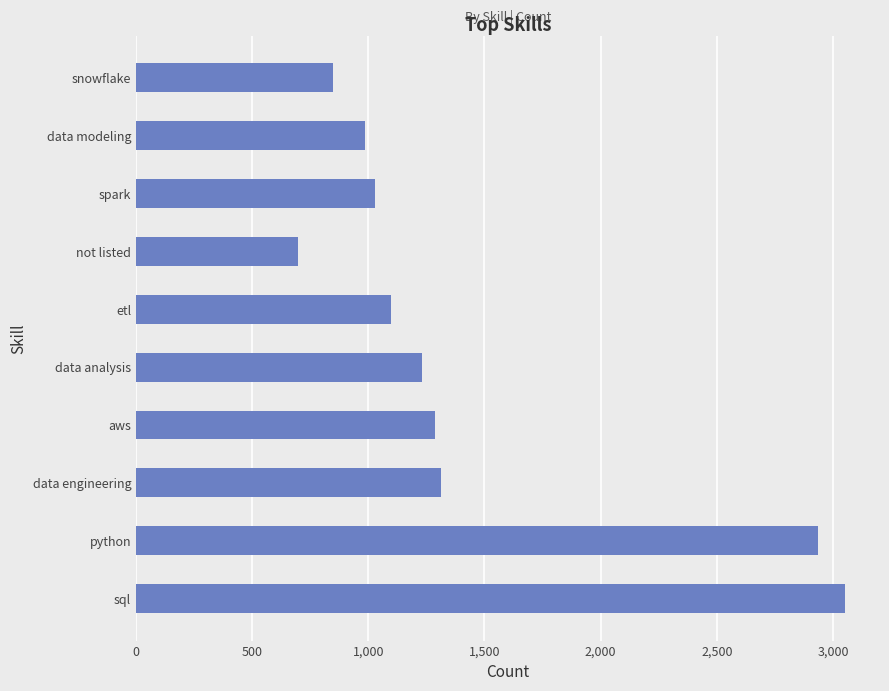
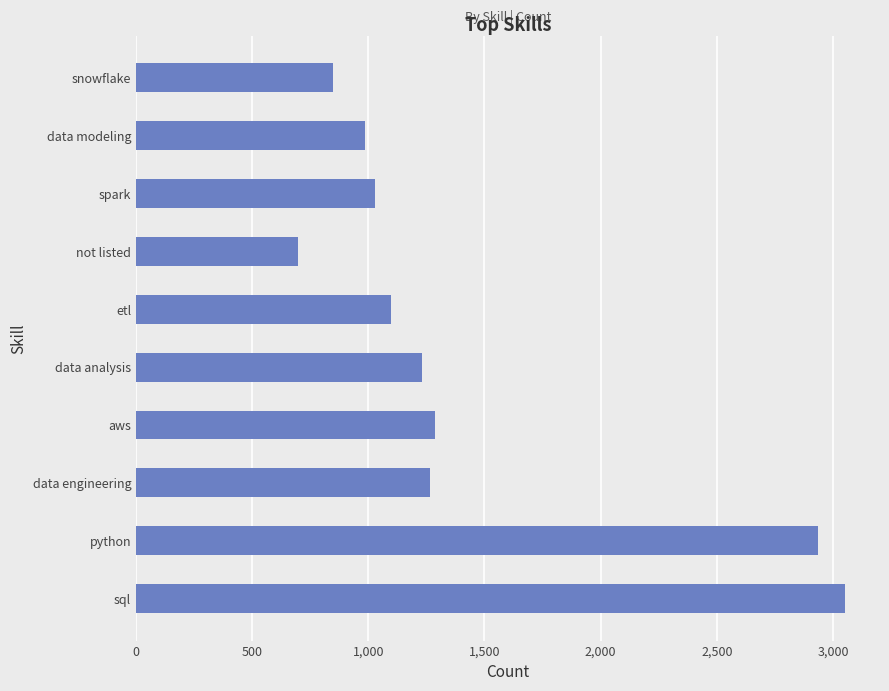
data engineering: 1,310 -> 1,270
